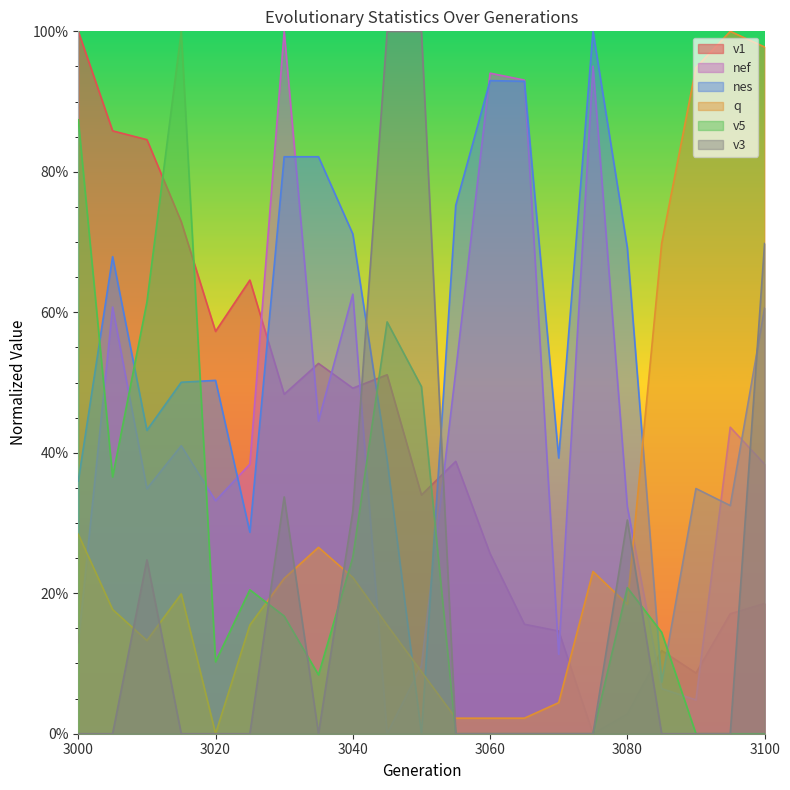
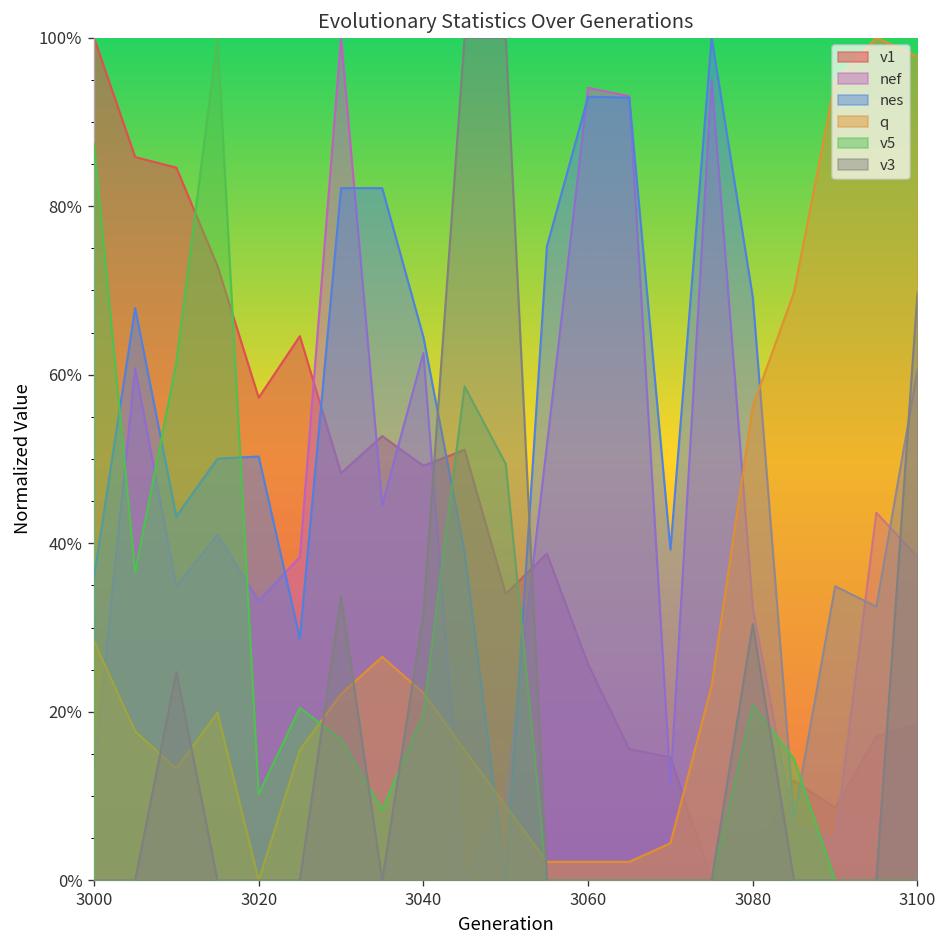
nes, 3040: 71% -> 64%
v5, 3040: 25% -> 20%
q, 3080: 18% -> 56%
